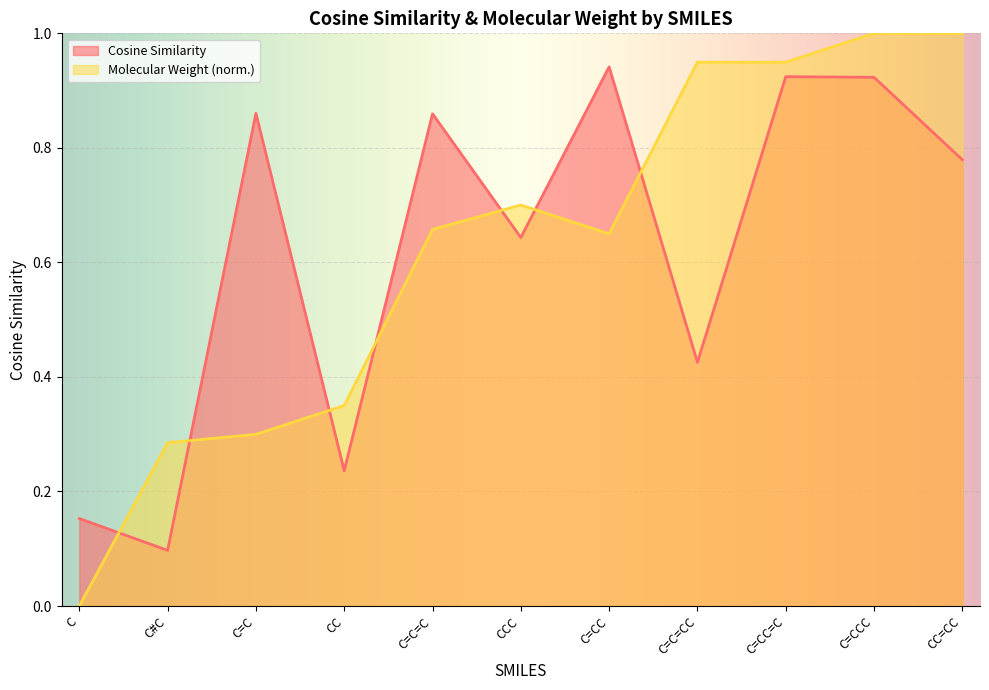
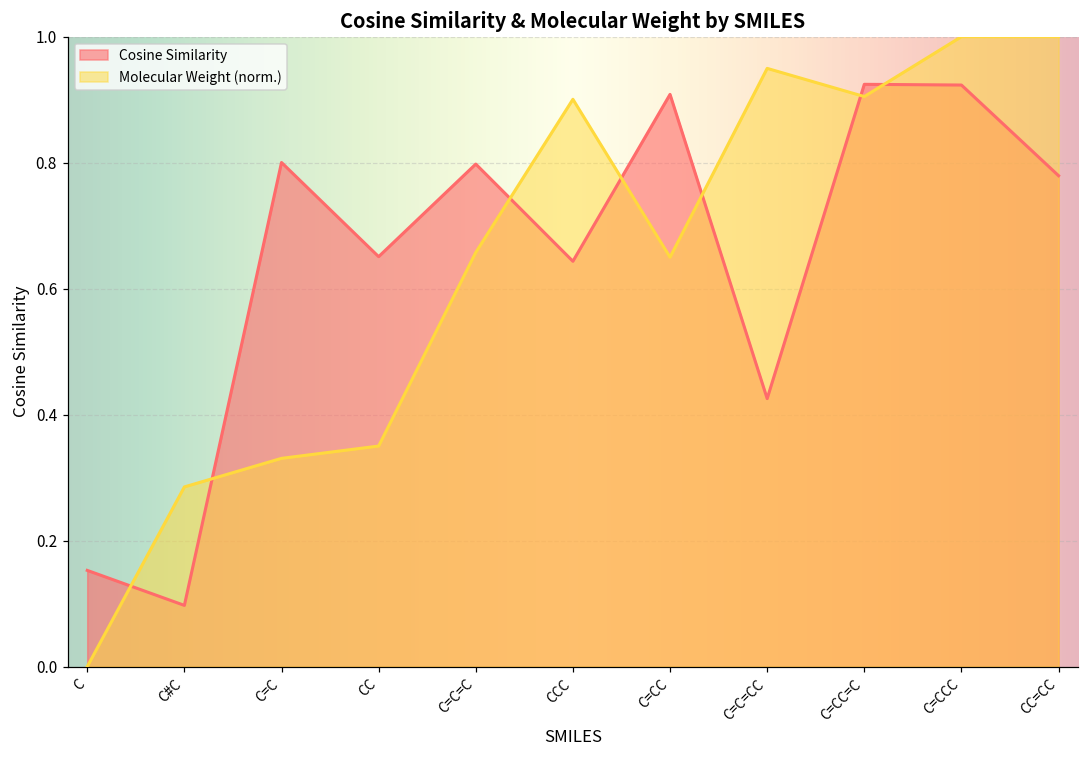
Cosine Similarity, C=C: 0.86 -> 0.80
Molecular Weight (norm.), C=C: 0.30 -> 0.33
Cosine Similarity, CC: 0.24 -> 0.65
Cosine Similarity, C=C=C: 0.86 -> 0.80
Molecular Weight (norm.), CCC: 0.70 -> 0.90
Cosine Similarity, C=CC: 0.94 -> 0.91
Molecular Weight (norm.), C=CC=C: 0.95 -> 0.90
